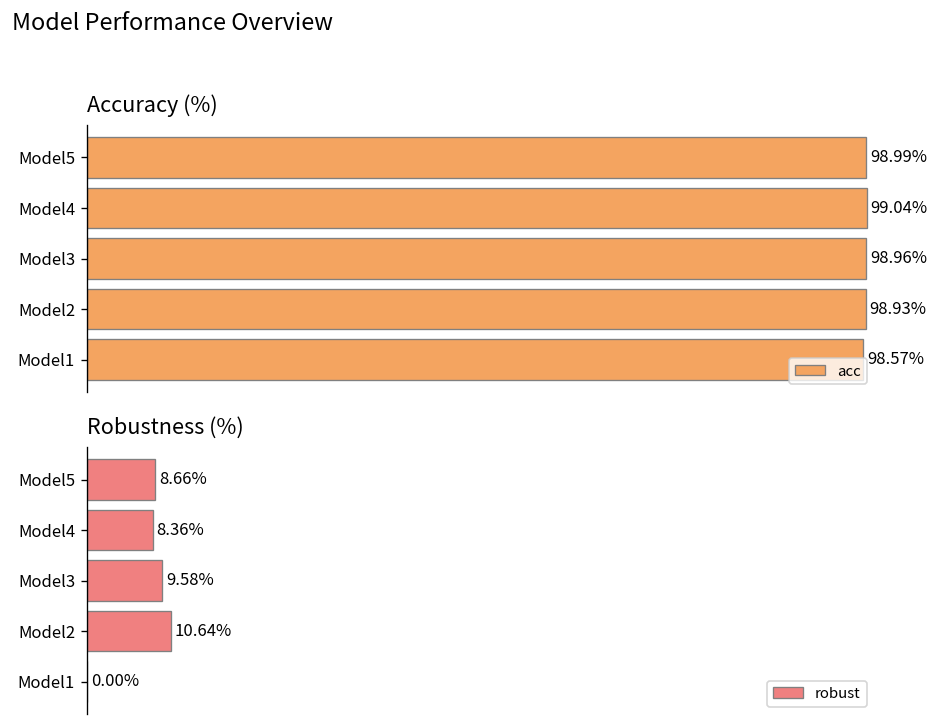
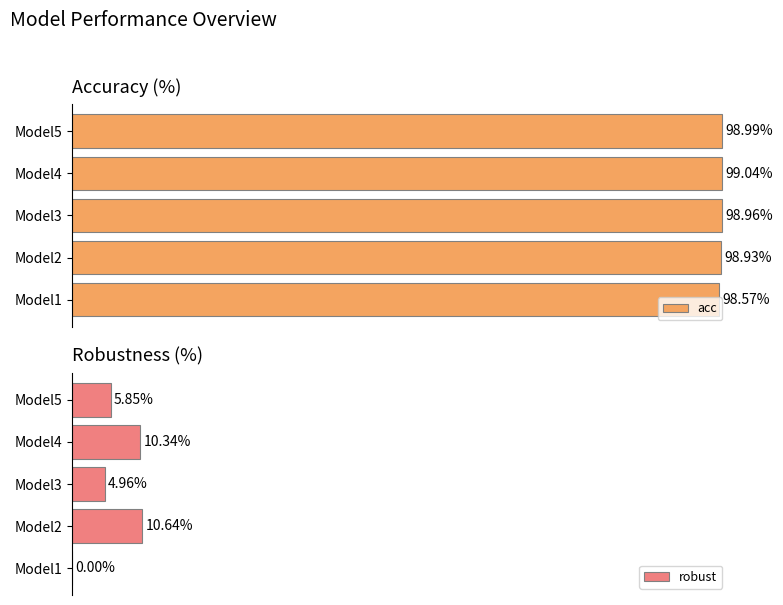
Robustness (%), Model5: 8.66% -> 5.85%
Robustness (%), Model4: 8.36% -> 10.34%
Robustness (%), Model3: 9.58% -> 4.96%
